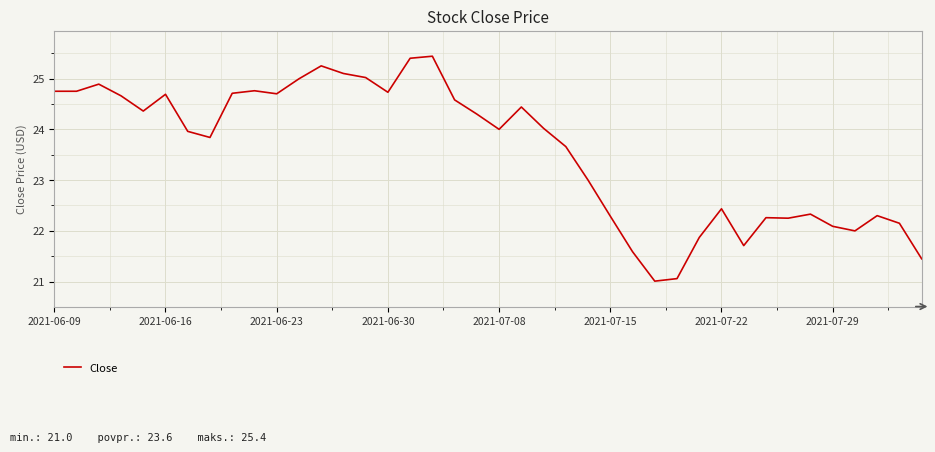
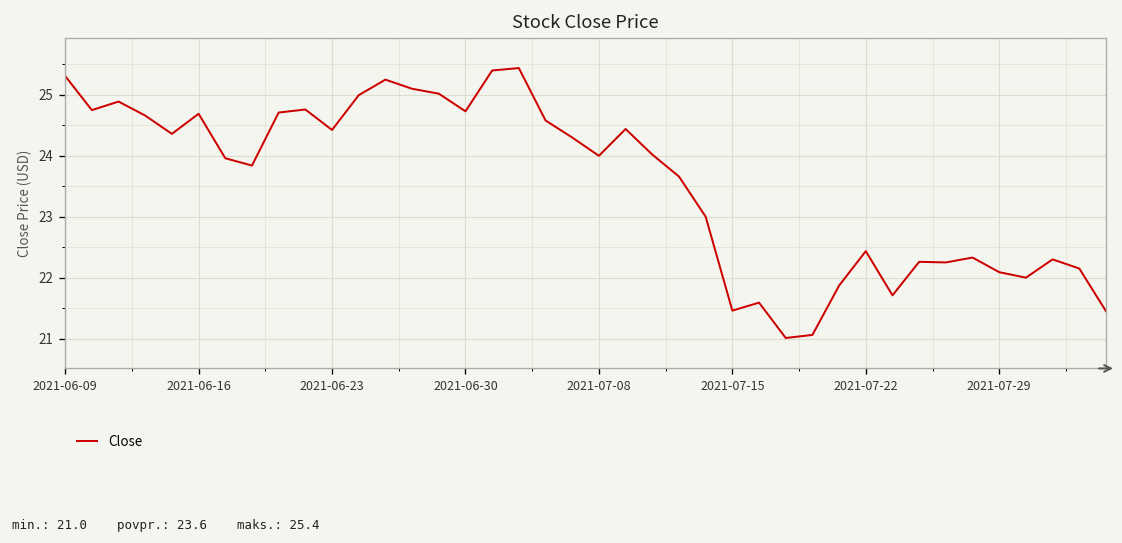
2021-06-09: 24.8 -> 25.3
2021-06-23: 24.7 -> 24.4
2021-07-15: 22.3 -> 21.5
